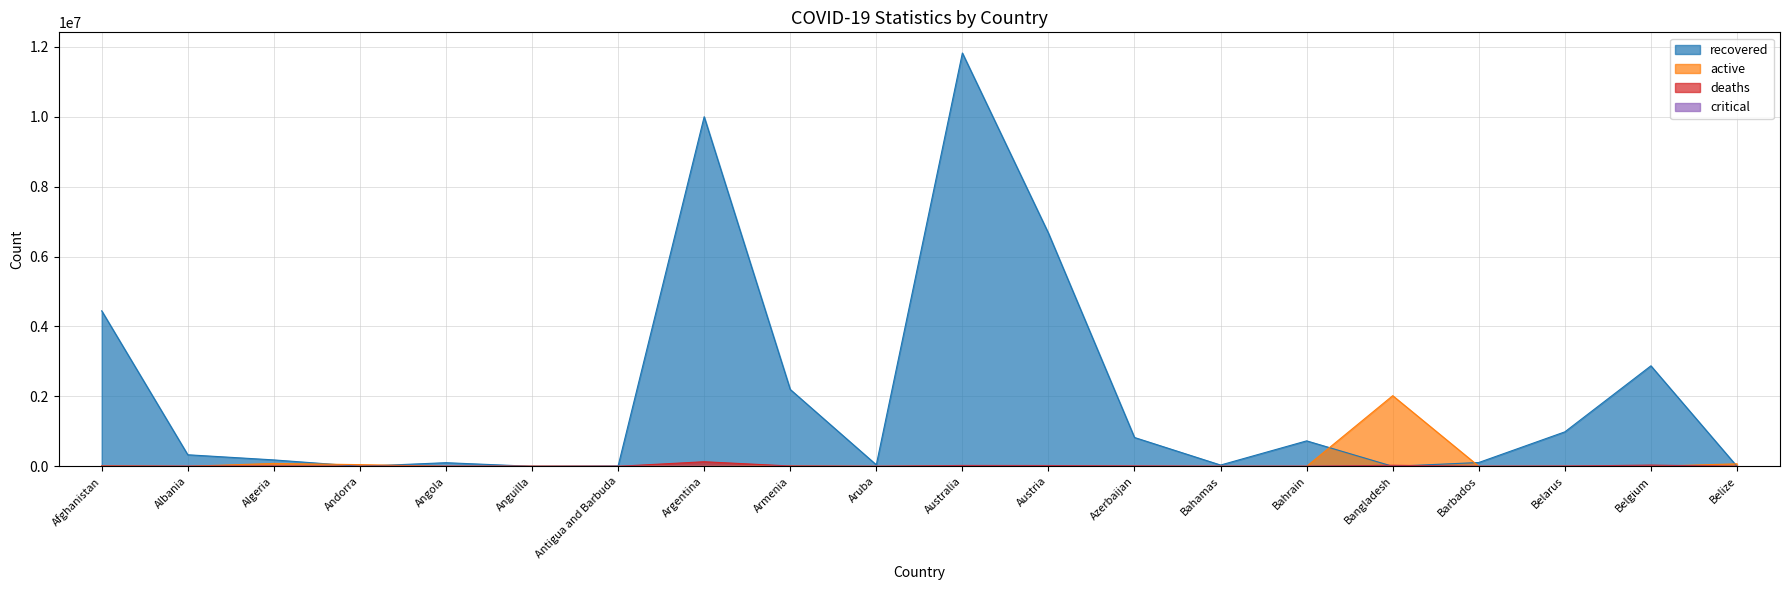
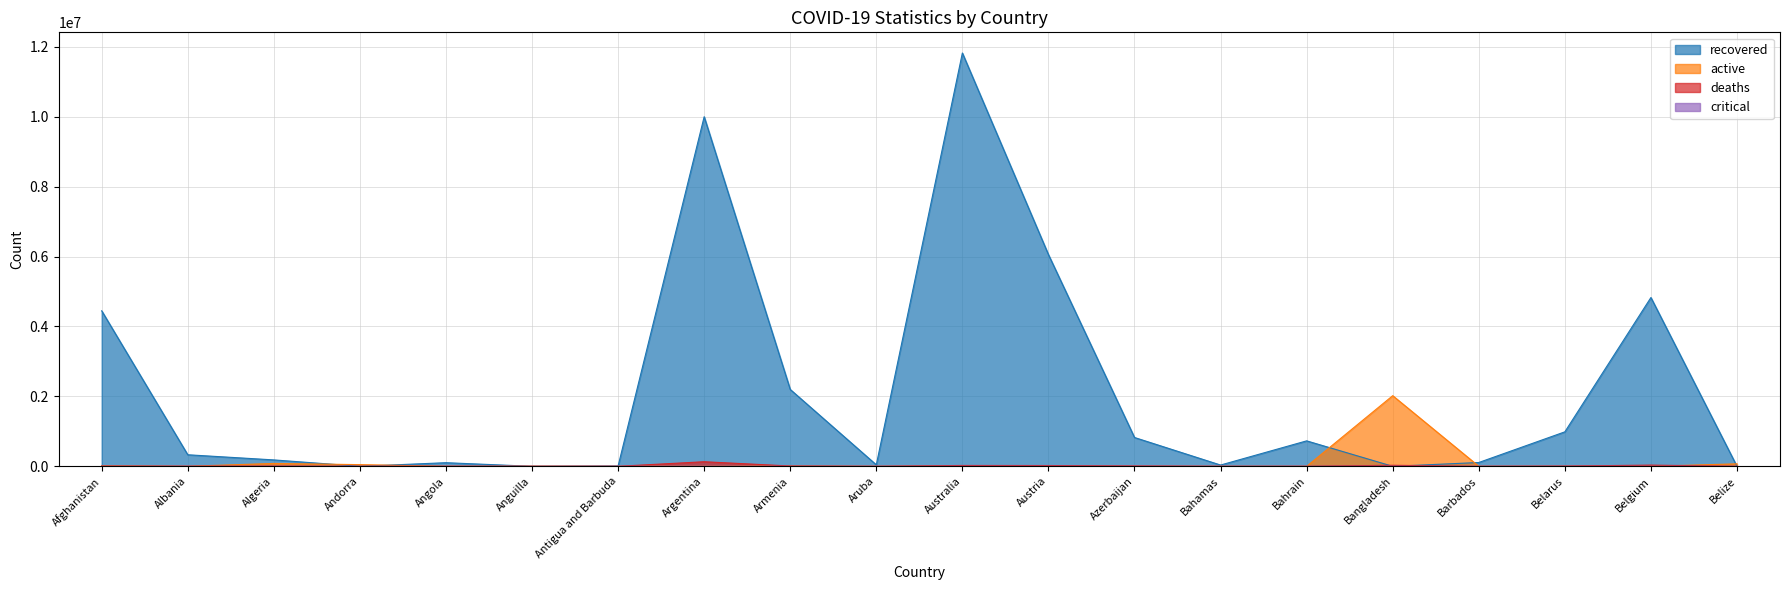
recovered, Austria: 6700000 -> 6100000
recovered, Belgium: 2900000 -> 4800000
